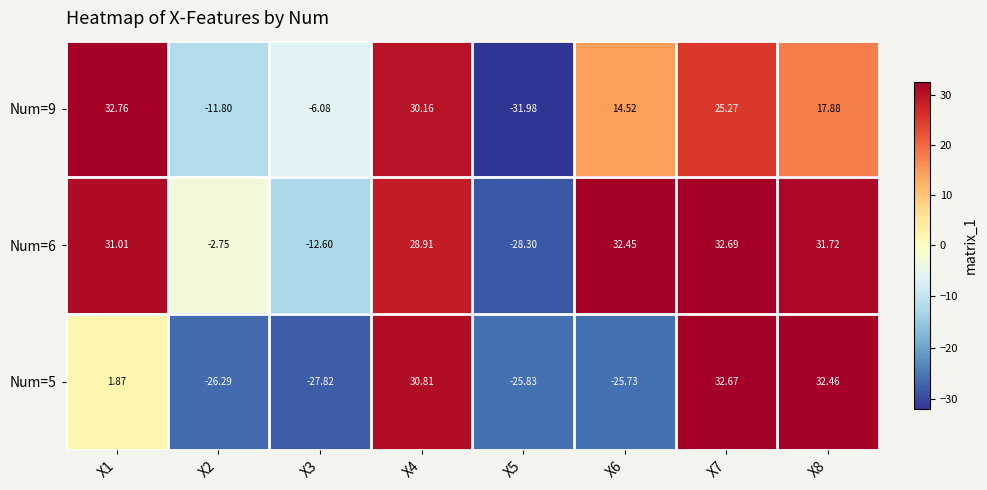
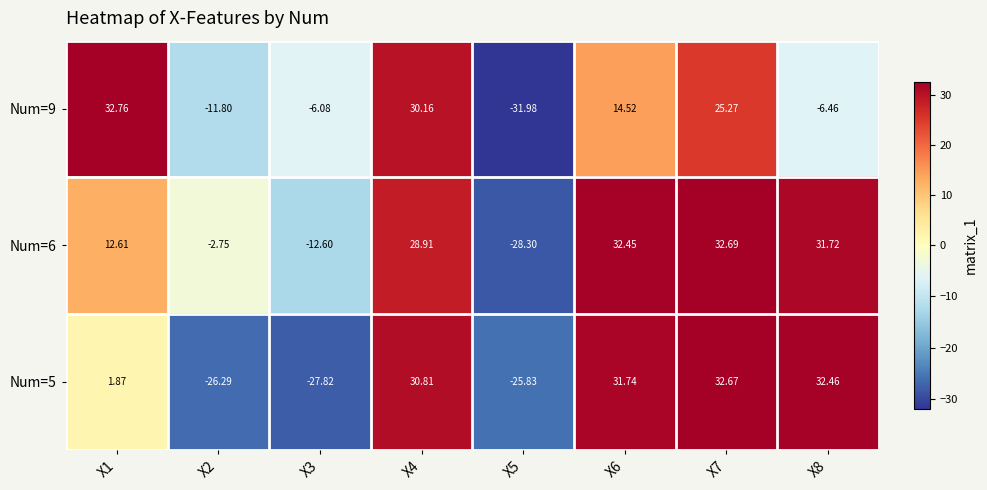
Num=9, X8: 17.88 -> -6.46
Num=6, X1: 31.01 -> 12.61
Num=5, X6: -25.73 -> 31.74
